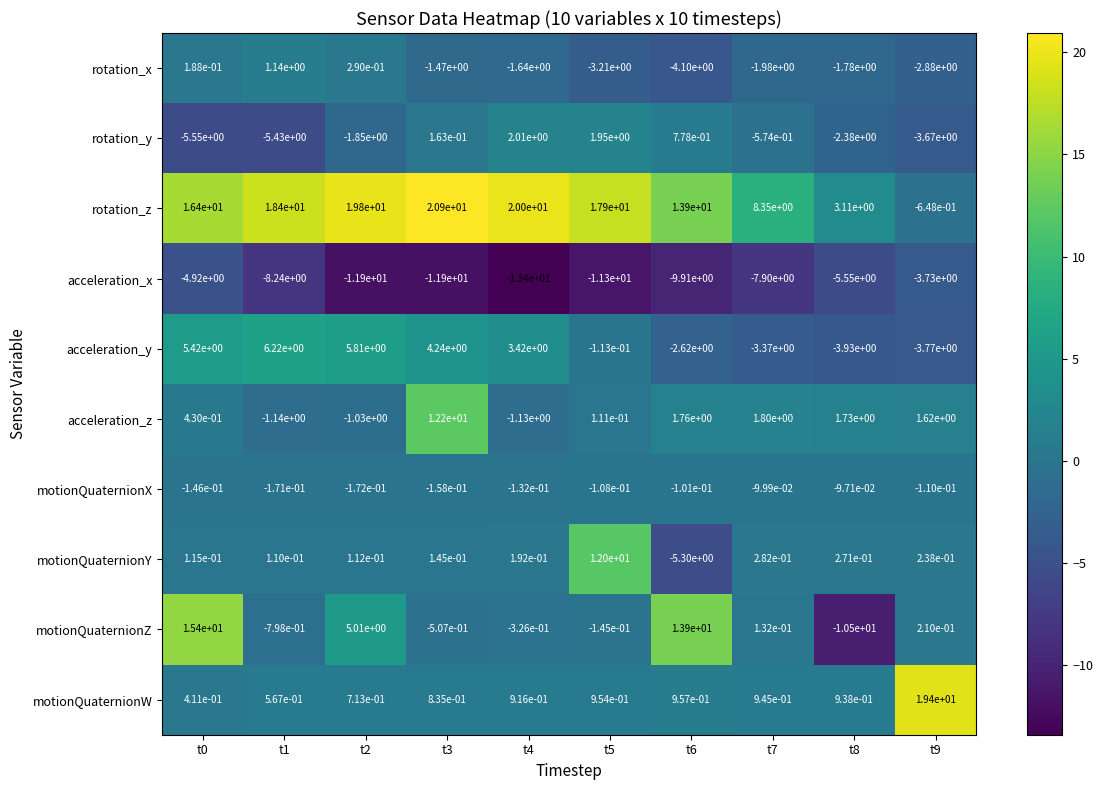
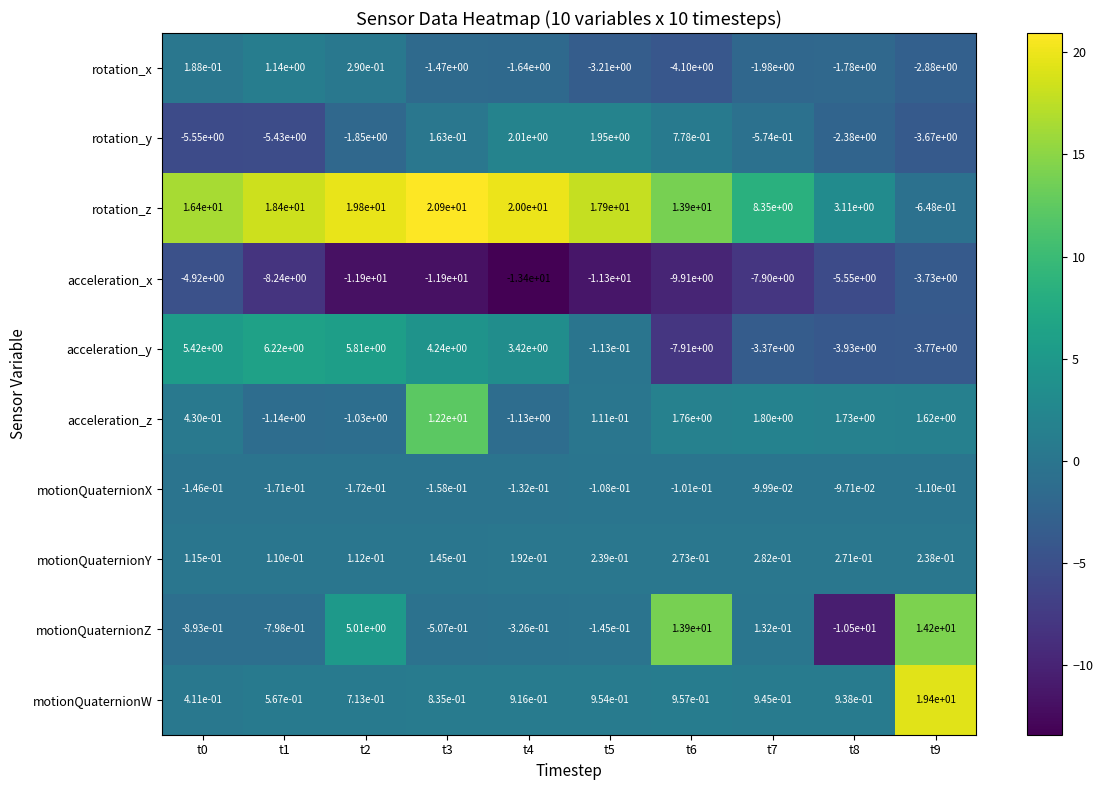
acceleration_y, t6: -2.62e+00 -> -7.91e+00
motionQuaternionY, t5: 1.20e+01 -> 2.39e-01
motionQuaternionY, t6: -5.30e+00 -> 2.73e-01
motionQuaternionZ, t0: 1.54e+01 -> -8.93e-01
motionQuaternionZ, t9: 2.10e-01 -> 1.42e+01
